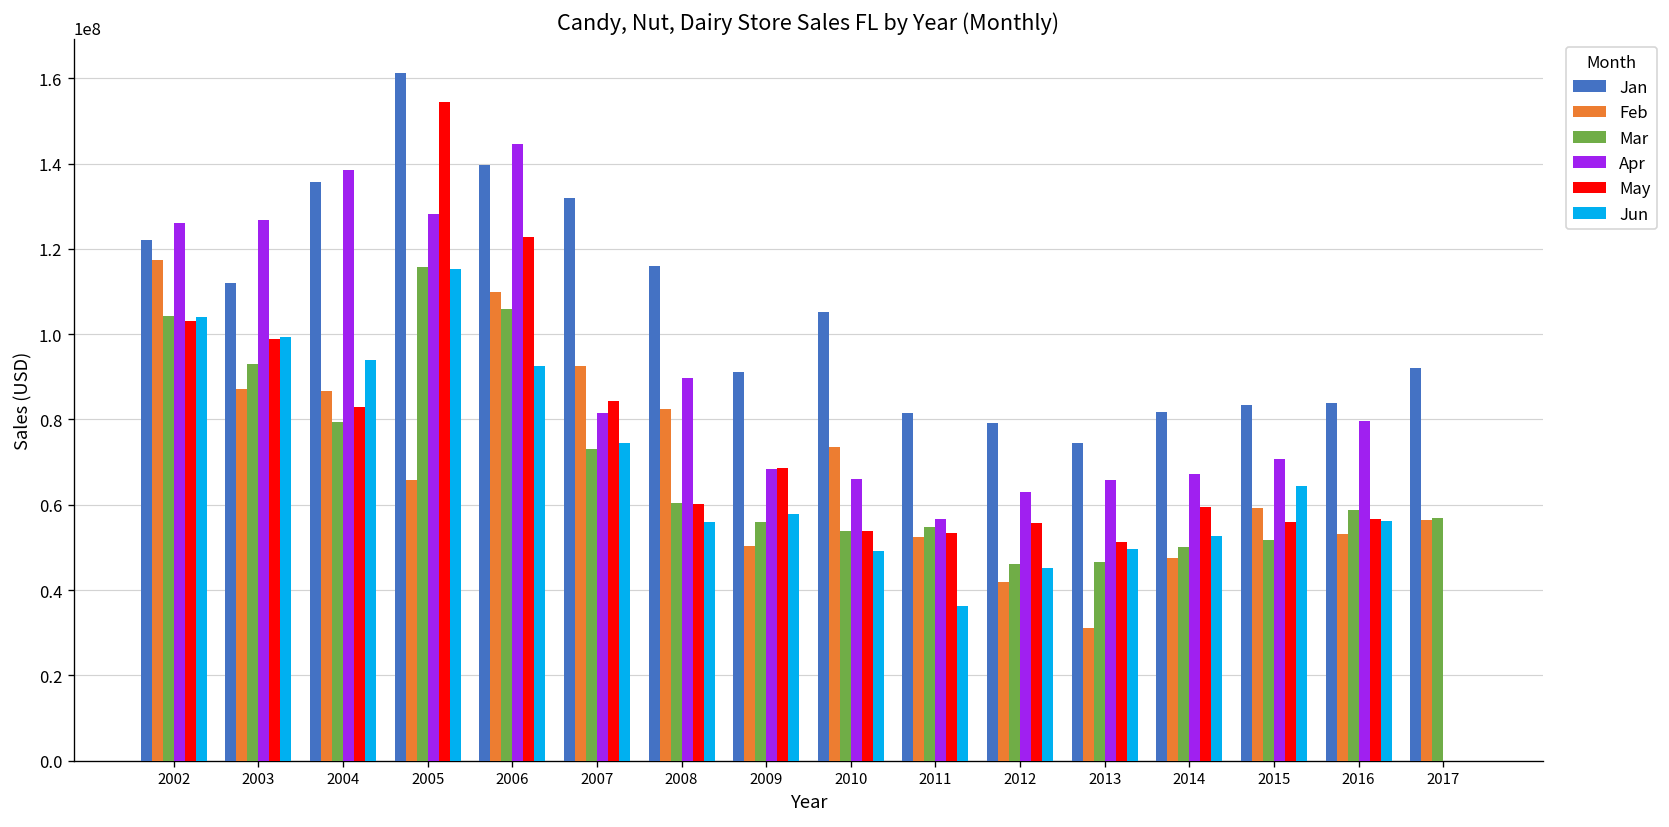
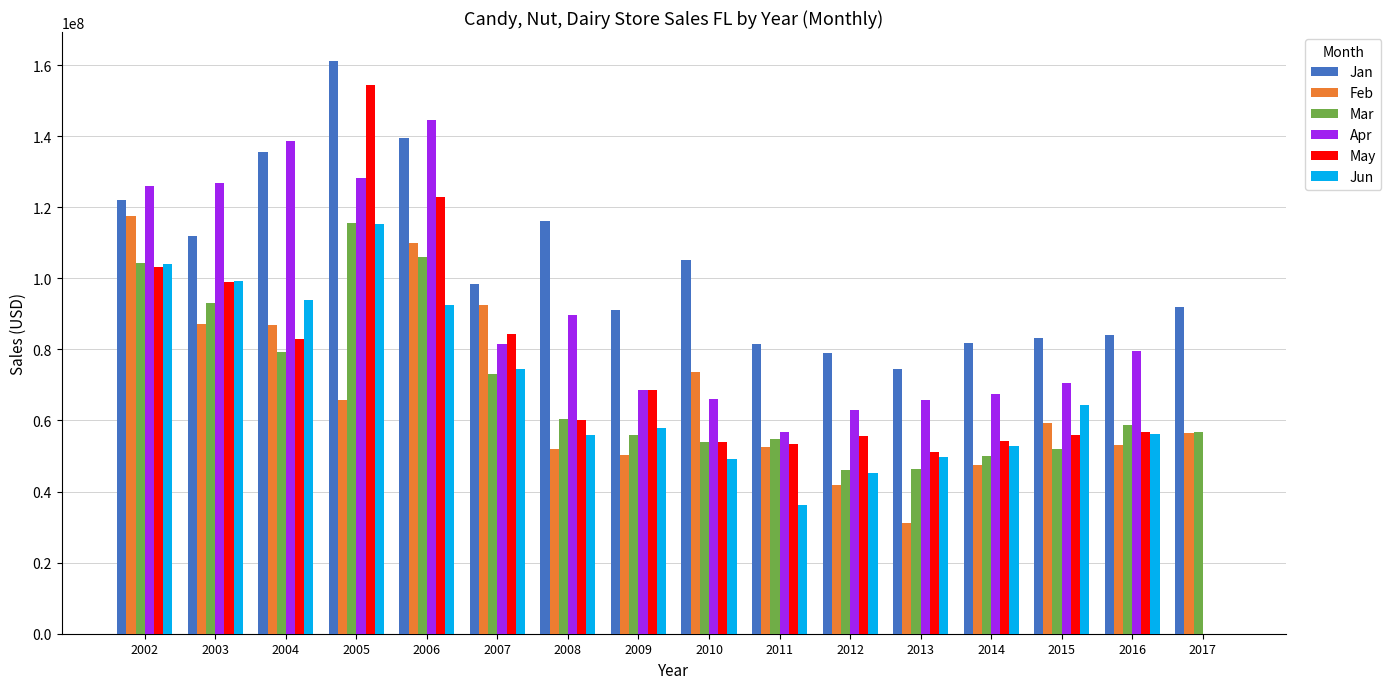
Jan, 2007: 132000000 -> 98000000
Feb, 2008: 82000000 -> 52000000
May, 2014: 60000000 -> 54000000
